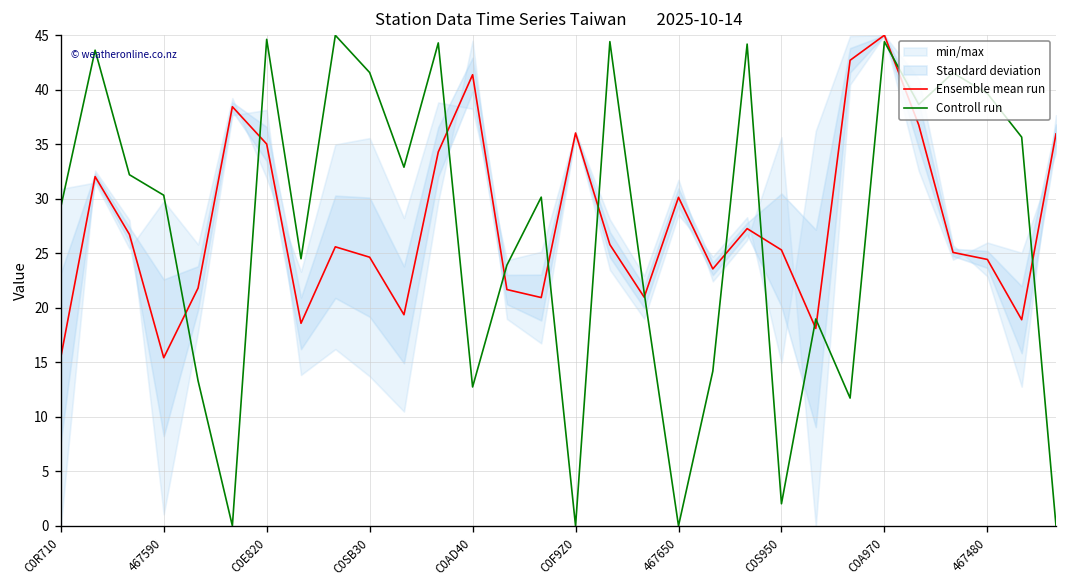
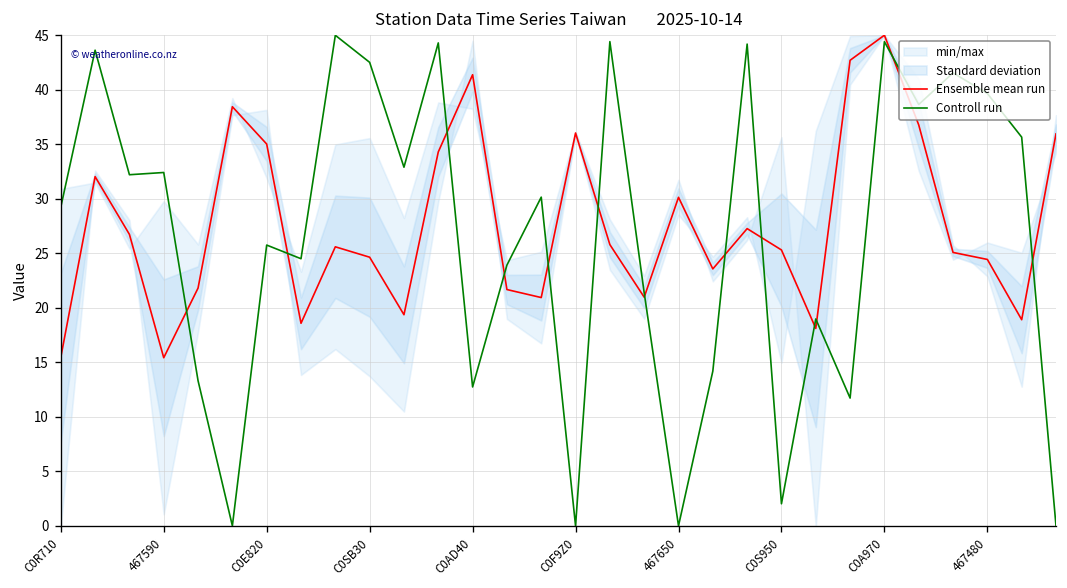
Controll run, 467590: 30 -> 32
Controll run, C0E820: 45 -> 26
Controll run, C0SB30: 42 -> 43
